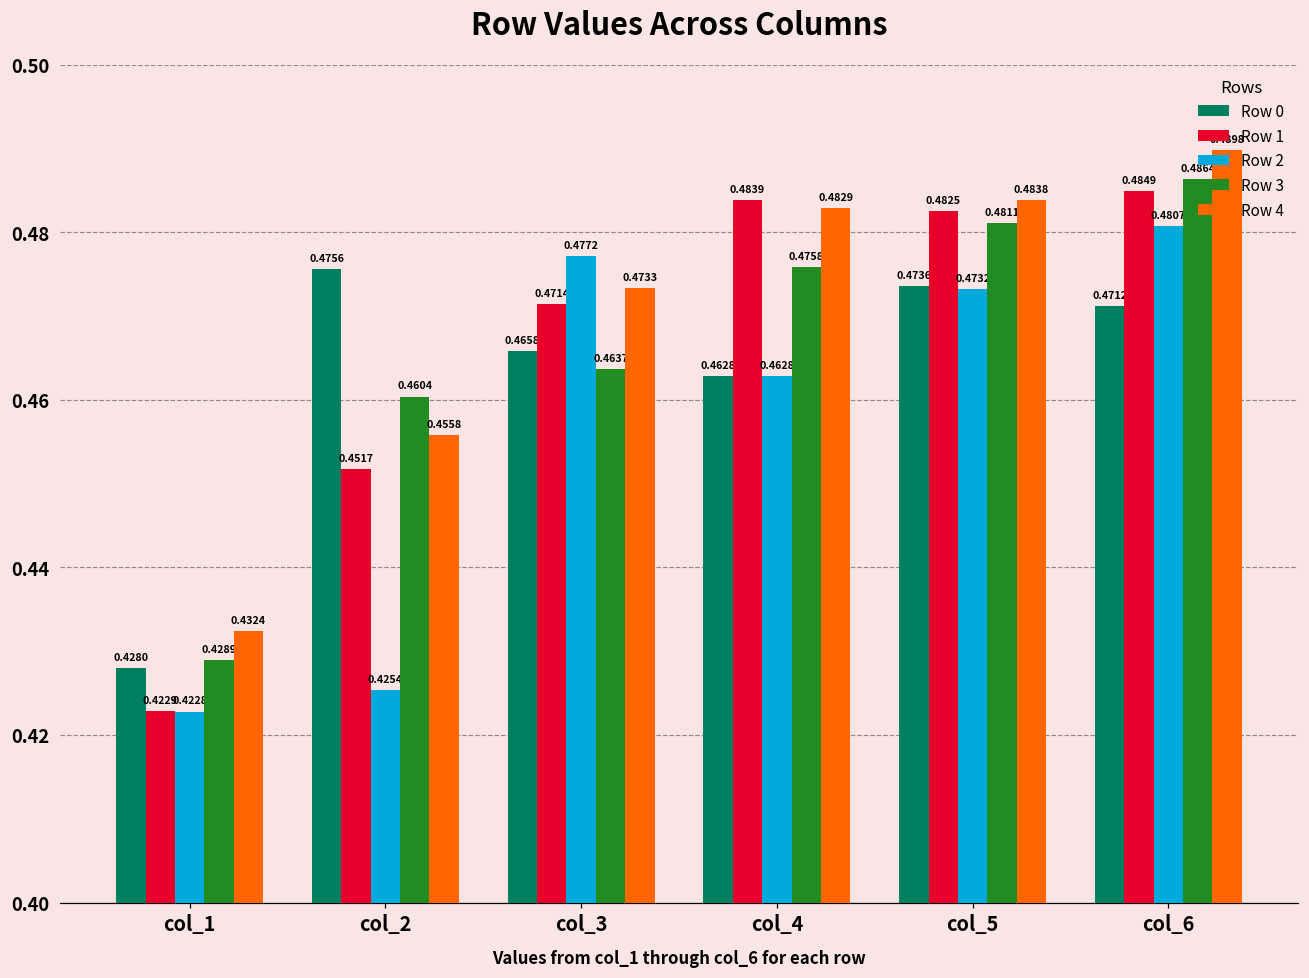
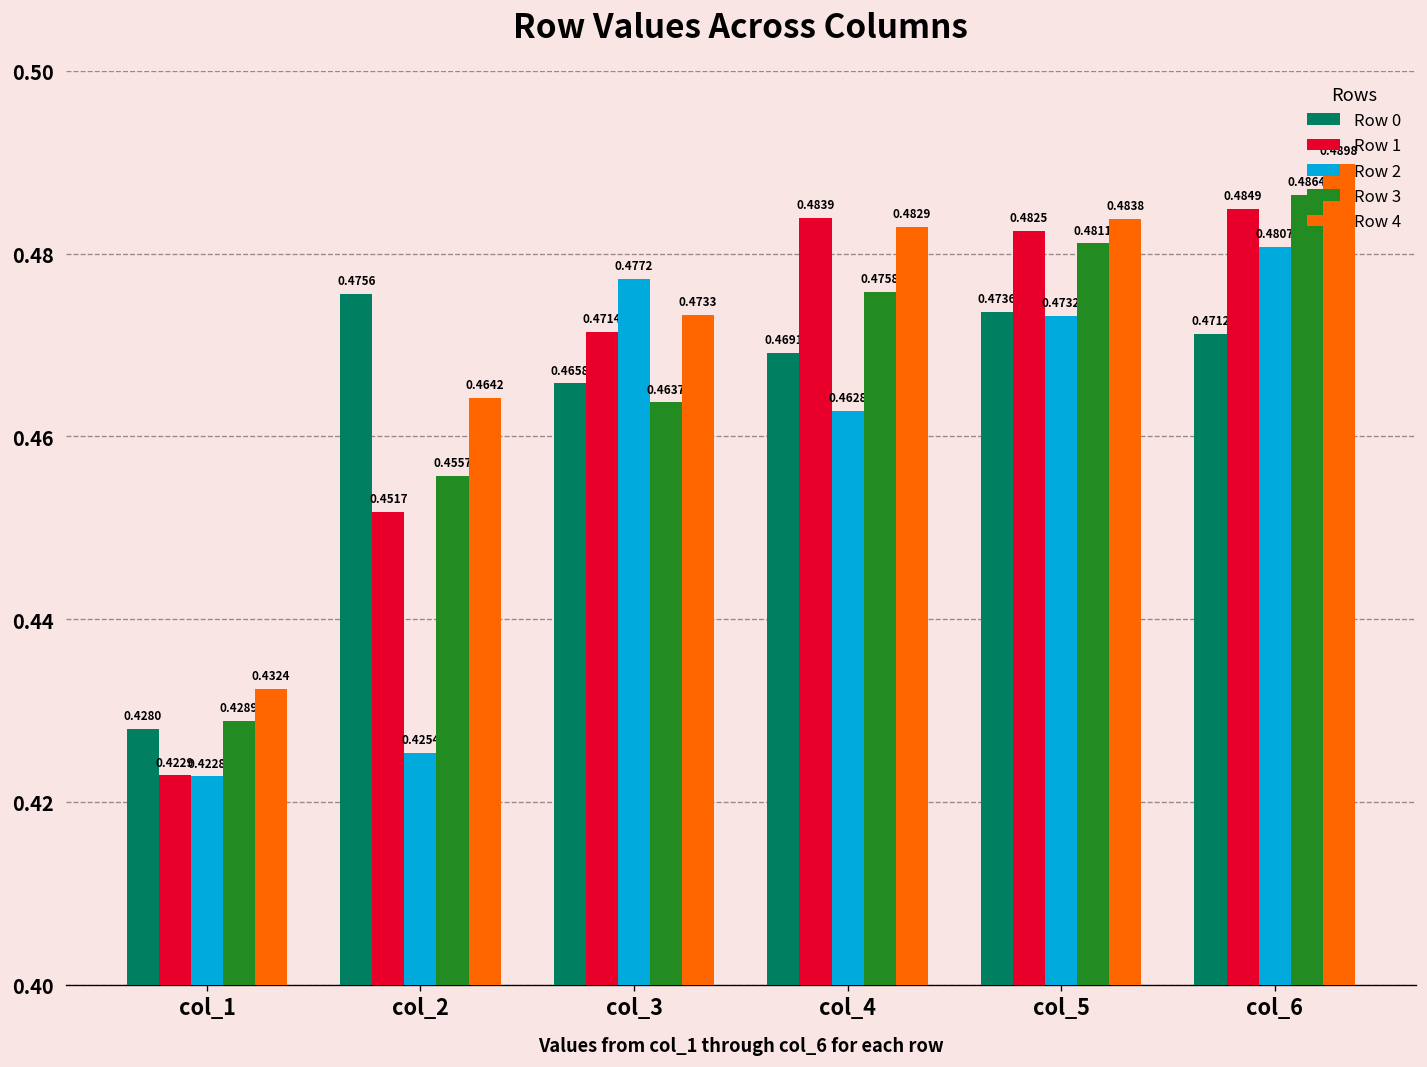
Row 3, col_2: 0.4604 -> 0.4557
Row 4, col_2: 0.4558 -> 0.4642
Row 0, col_4: 0.4628 -> 0.4691
